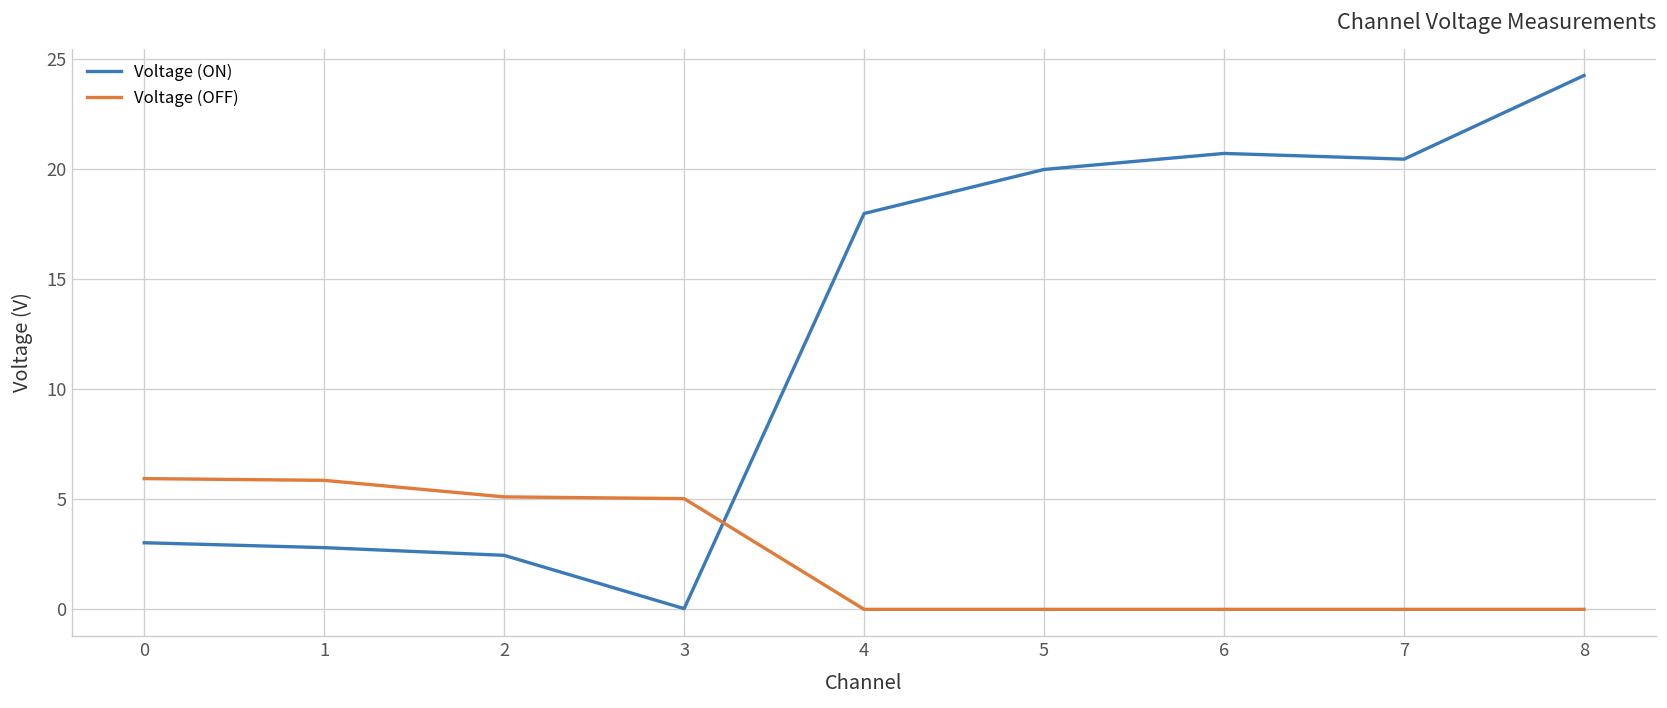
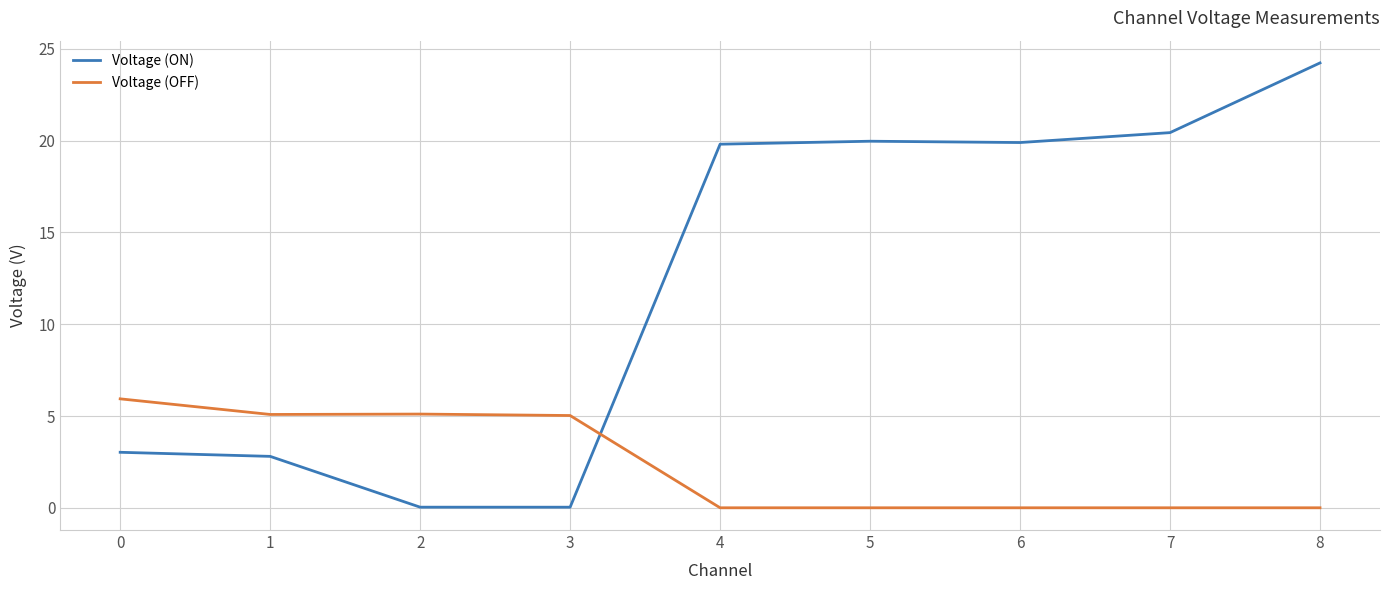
Voltage (OFF), 1: 5.9 -> 5.1
Voltage (ON), 2: 2.5 -> 0.0
Voltage (ON), 4: 18.0 -> 19.8
Voltage (ON), 6: 20.7 -> 19.9
